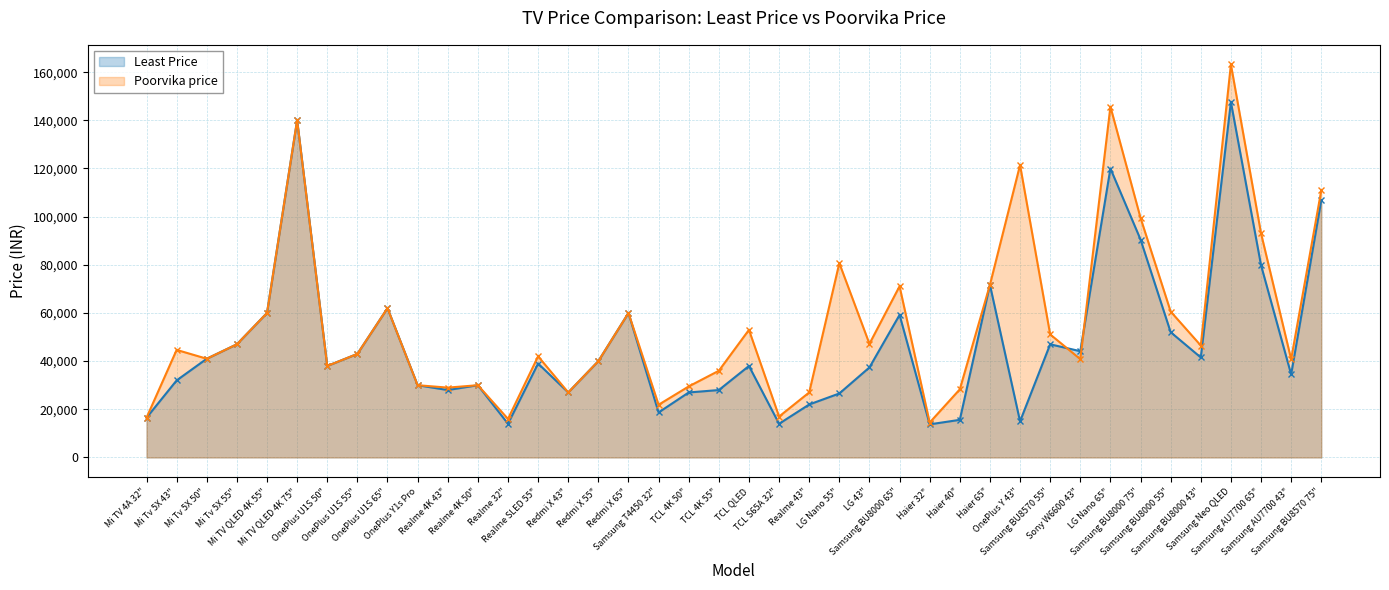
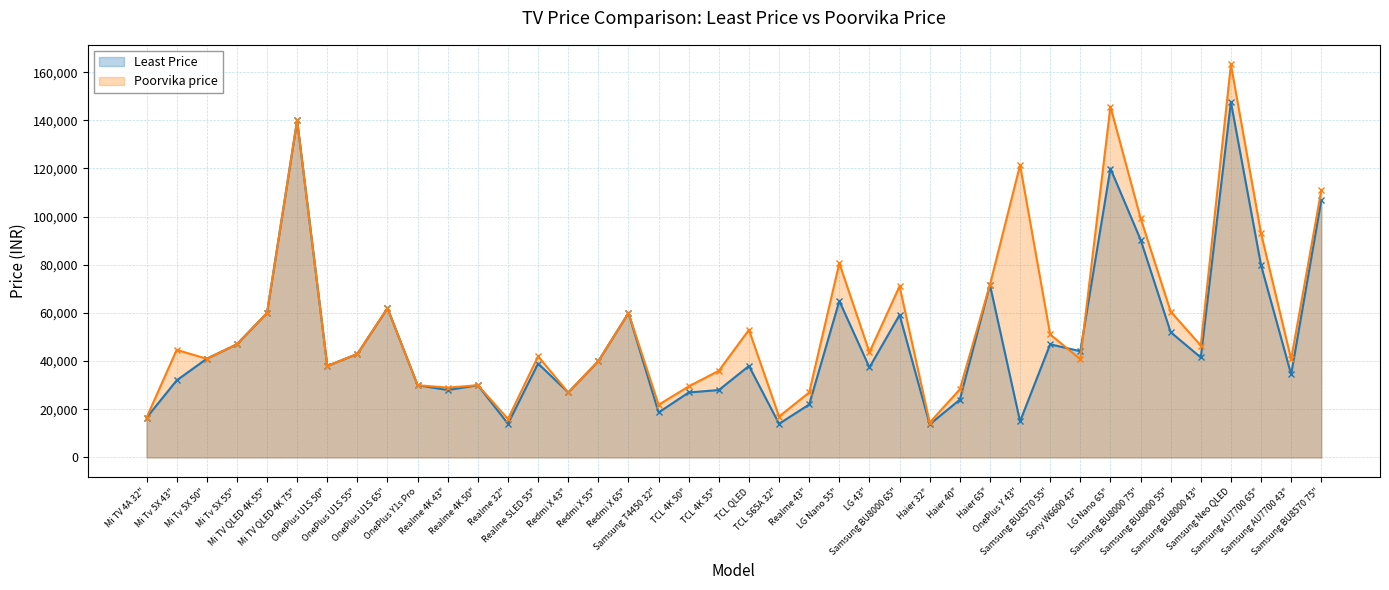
Least Price, LG Nano 55": 27,000 -> 65,000
Poorvika price, LG 43": 47,000 -> 44,000
Least Price, Haier 40": 16,000 -> 24,000
